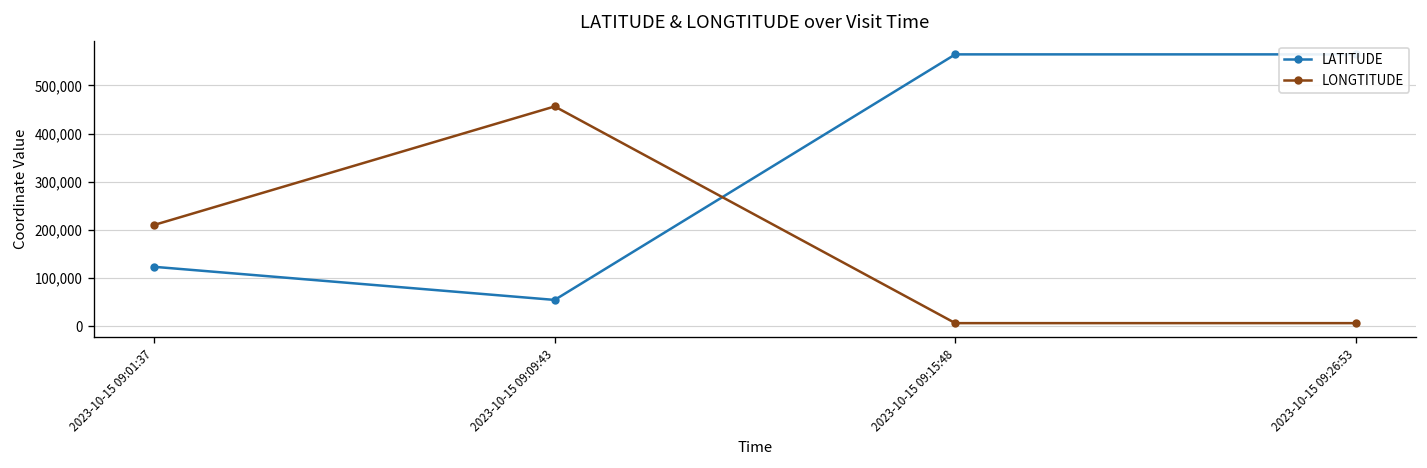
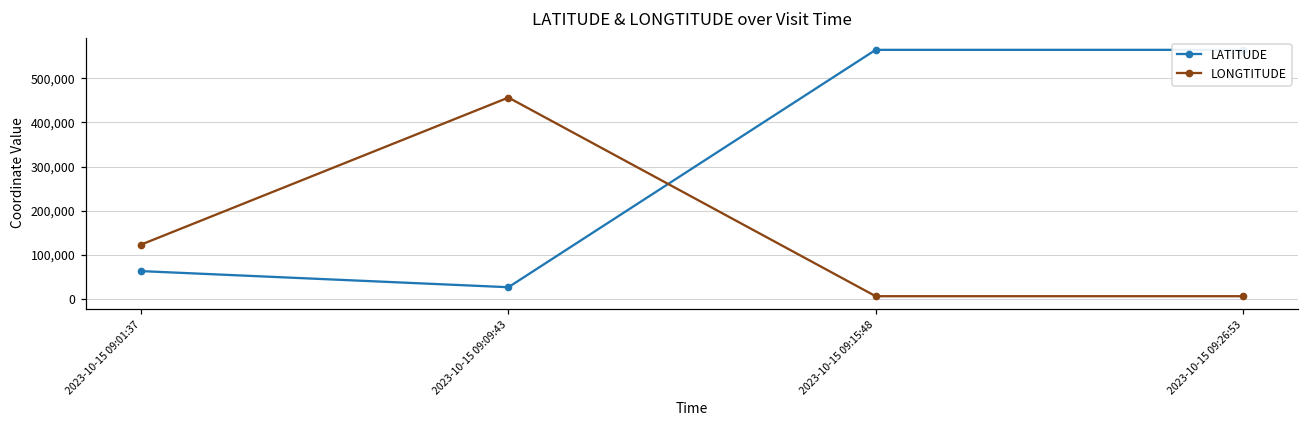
LATITUDE, 2023-10-15 09:01:37: 120,000 -> 60,000
LONGTITUDE, 2023-10-15 09:01:37: 210,000 -> 120,000
LATITUDE, 2023-10-15 09:09:43: 50,000 -> 30,000
